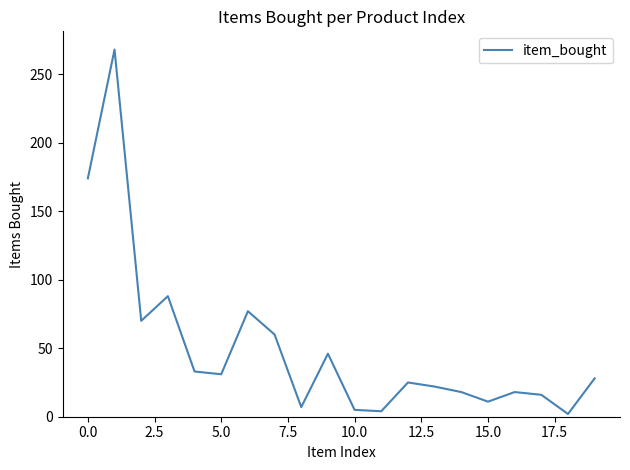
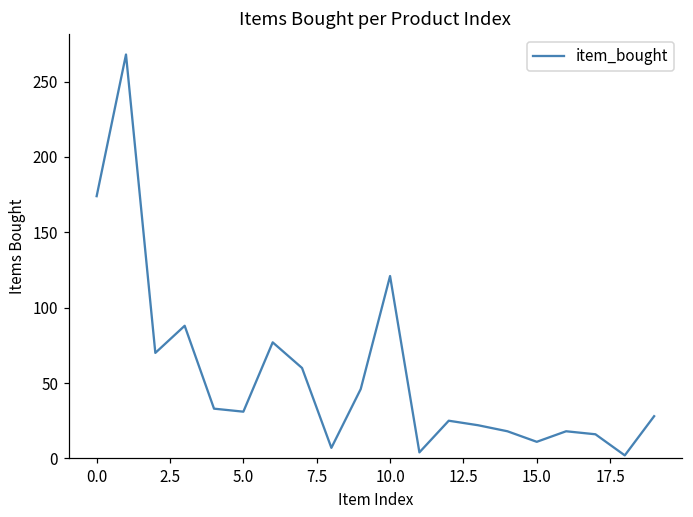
10.0: 5 -> 121
